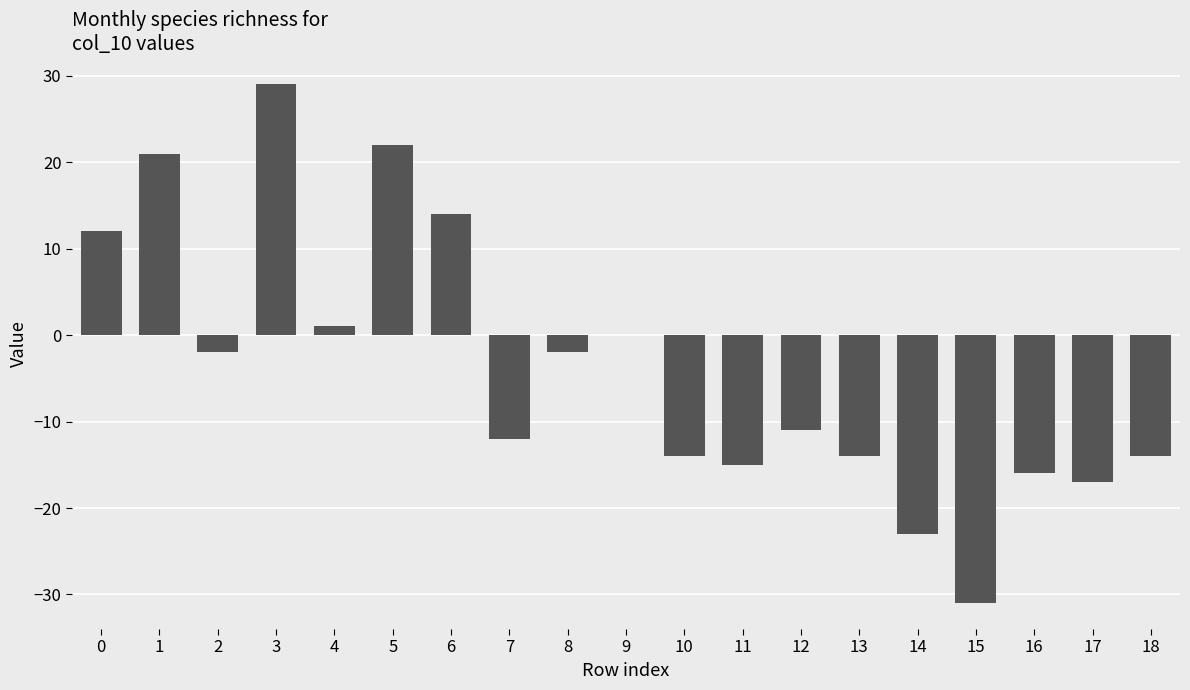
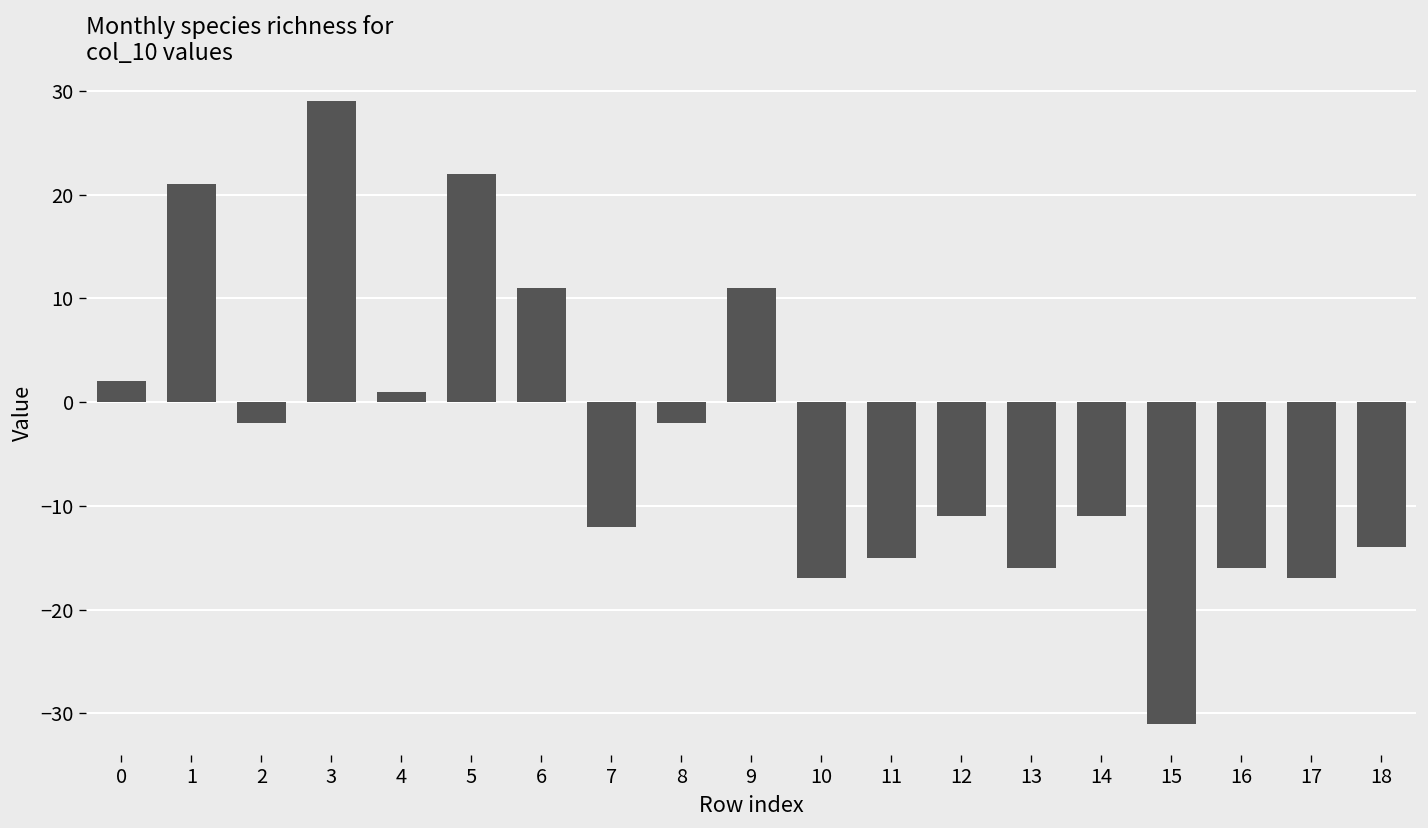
0: 12 -> 2
6: 14 -> 11
9: 0 -> 11
10: -14 -> -17
13: -14 -> -16
14: -23 -> -11
